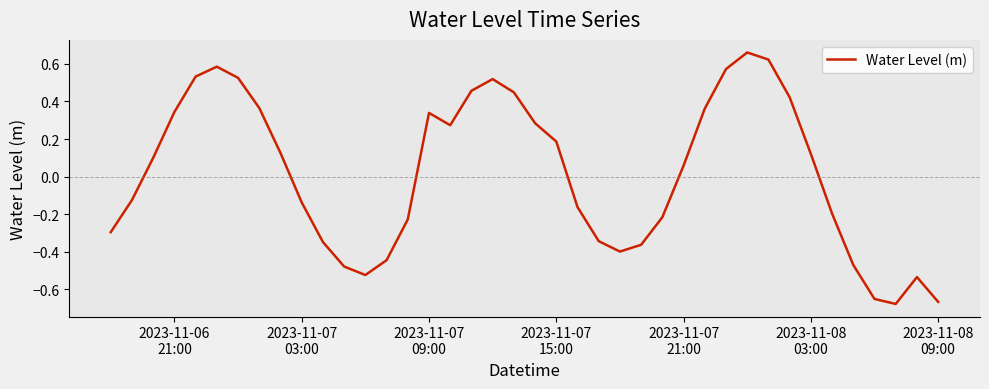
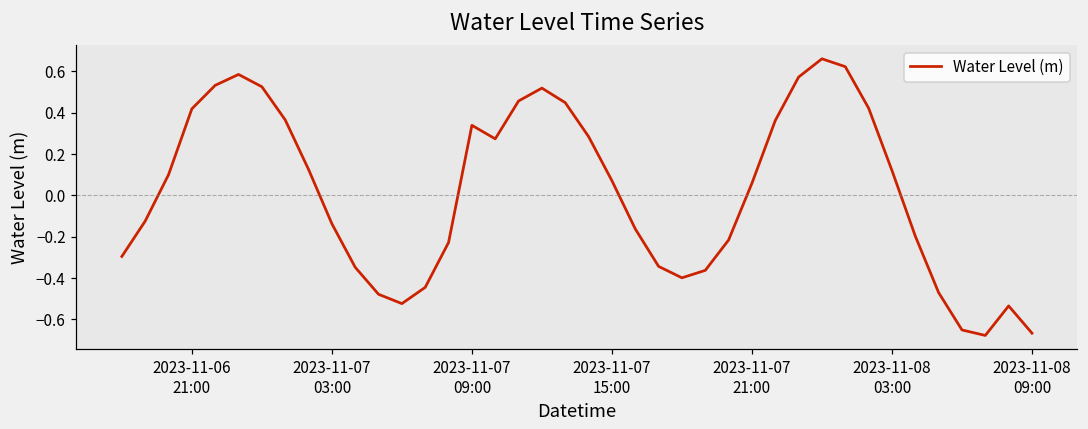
2023-11-06 21:00: 0.34 -> 0.42
2023-11-07 15:00: 0.19 -> 0.07
